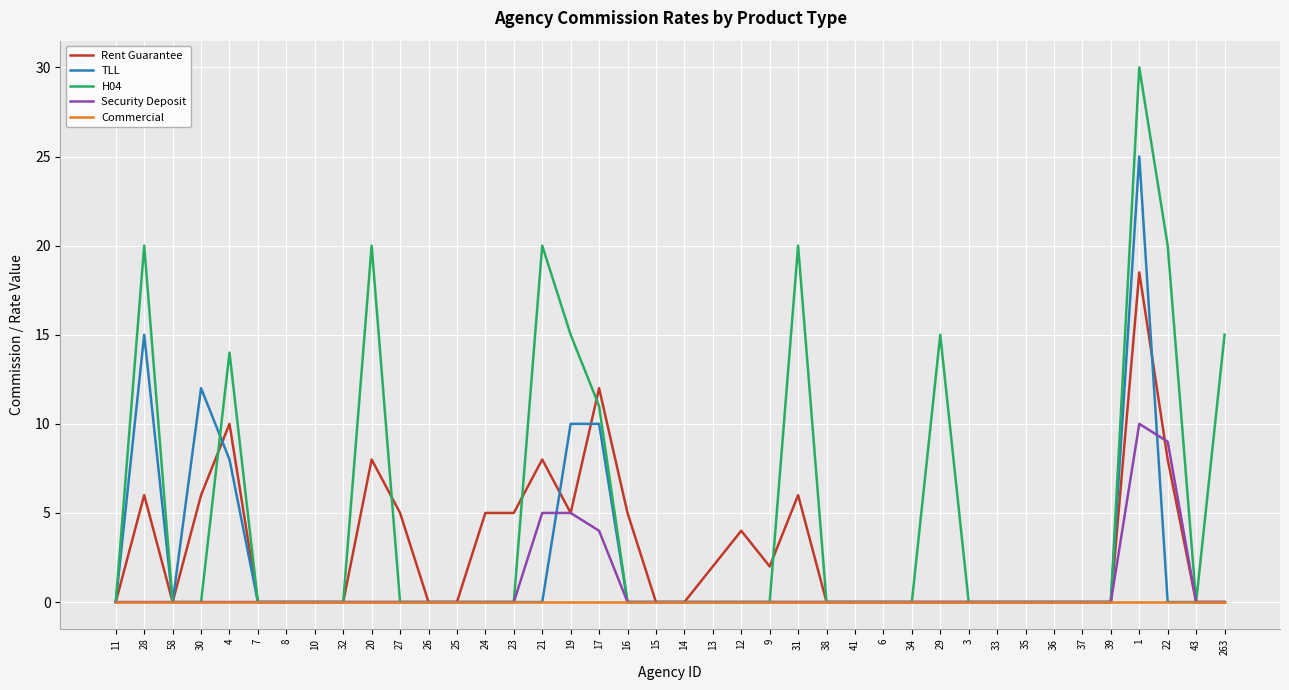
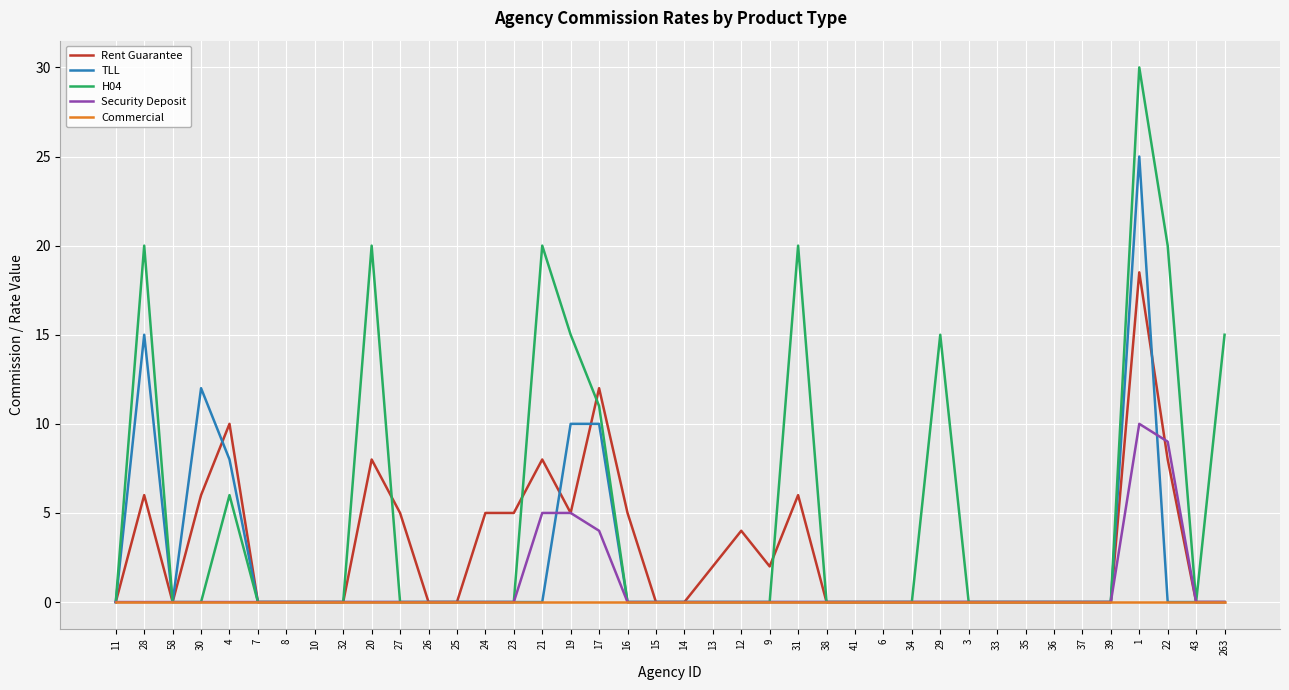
H04, 4: 14 -> 6
